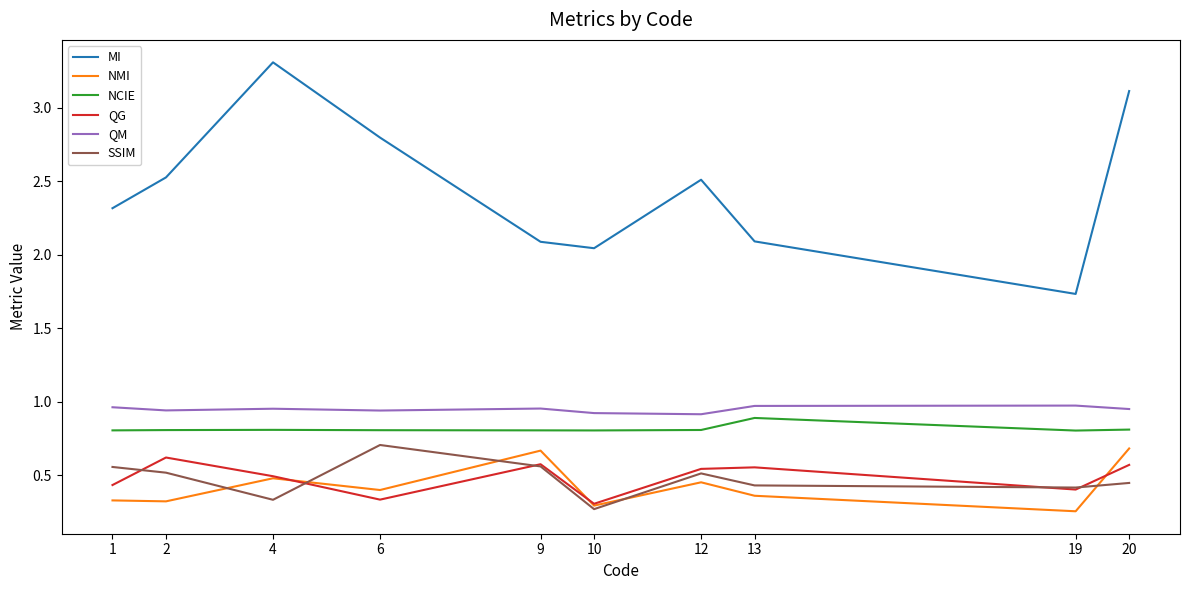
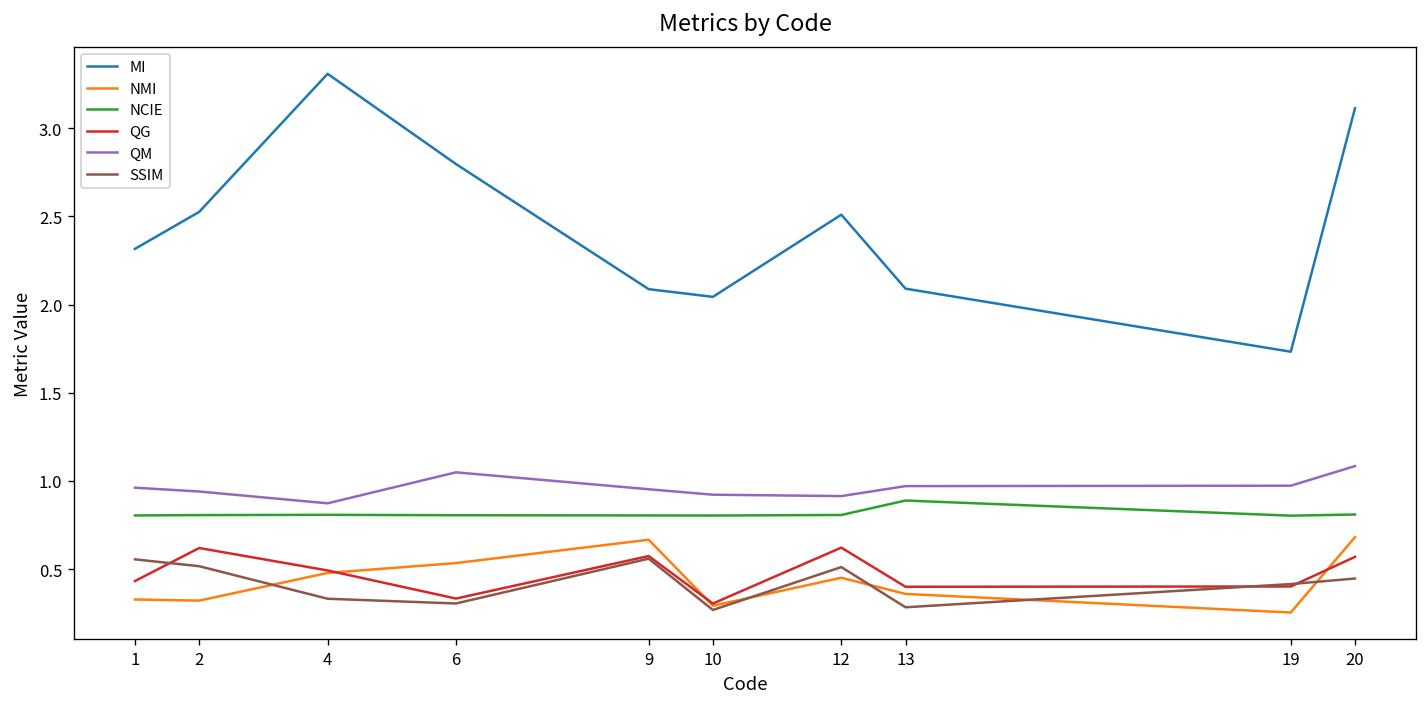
QM, 4: 0.95 -> 0.87
NMI, 6: 0.40 -> 0.53
QM, 6: 0.94 -> 1.05
SSIM, 6: 0.71 -> 0.31
QG, 12: 0.54 -> 0.62
QG, 13: 0.55 -> 0.40
SSIM, 13: 0.43 -> 0.28
QM, 20: 0.95 -> 1.08
